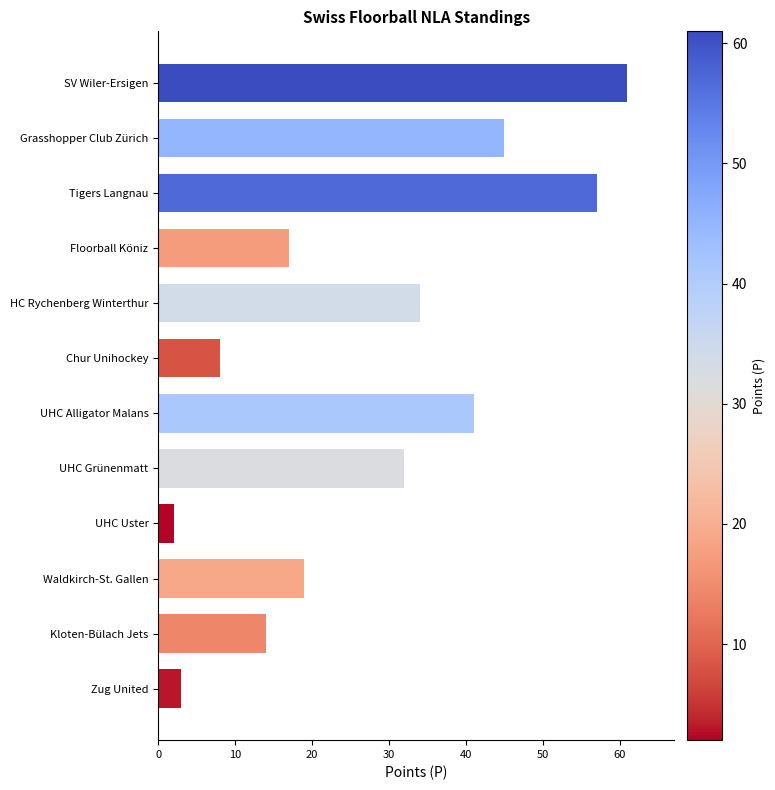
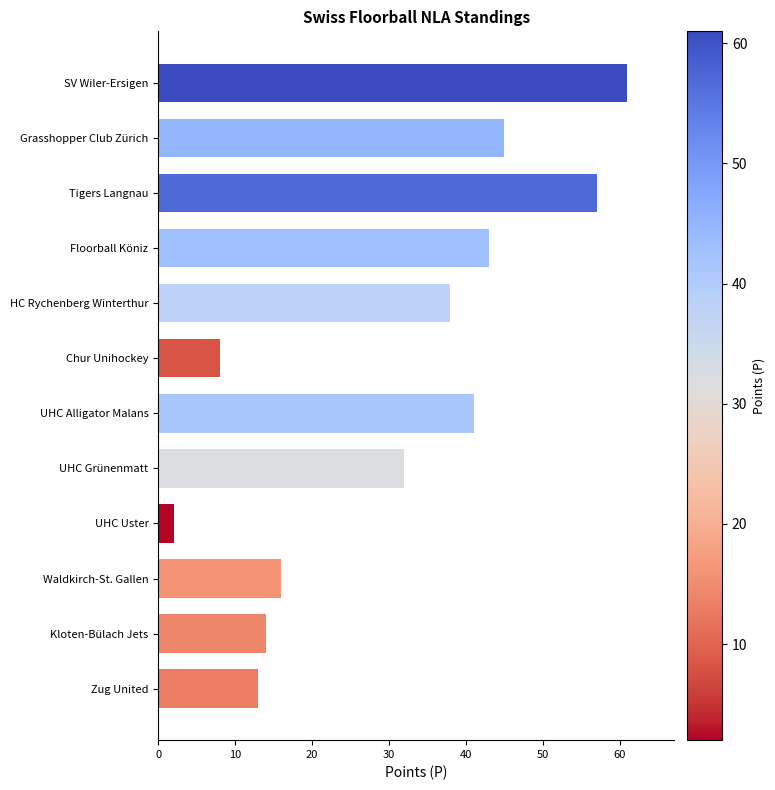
Floorball Köniz: 17 -> 43
HC Rychenberg Winterthur: 34 -> 38
Waldkirch-St. Gallen: 19 -> 16
Zug United: 3 -> 13
